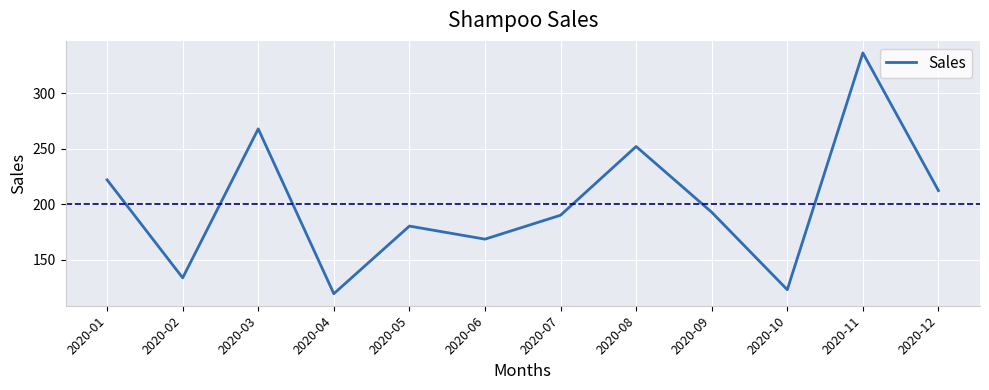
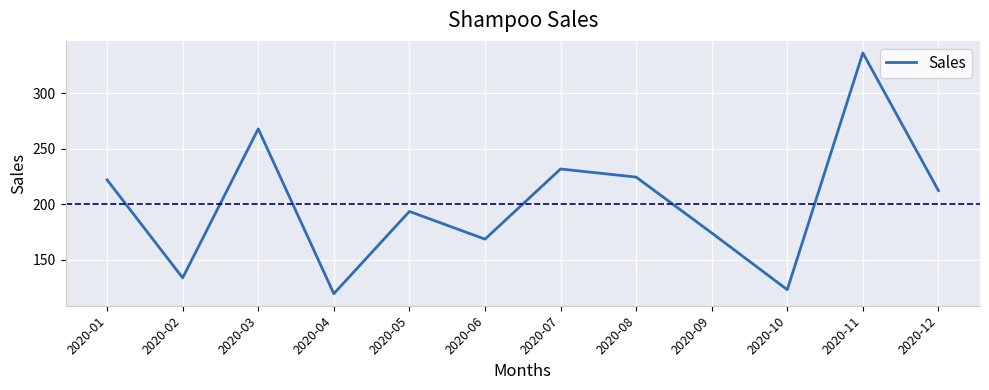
2020-05: 180 -> 194
2020-07: 190 -> 232
2020-08: 252 -> 225
2020-09: 193 -> 174
